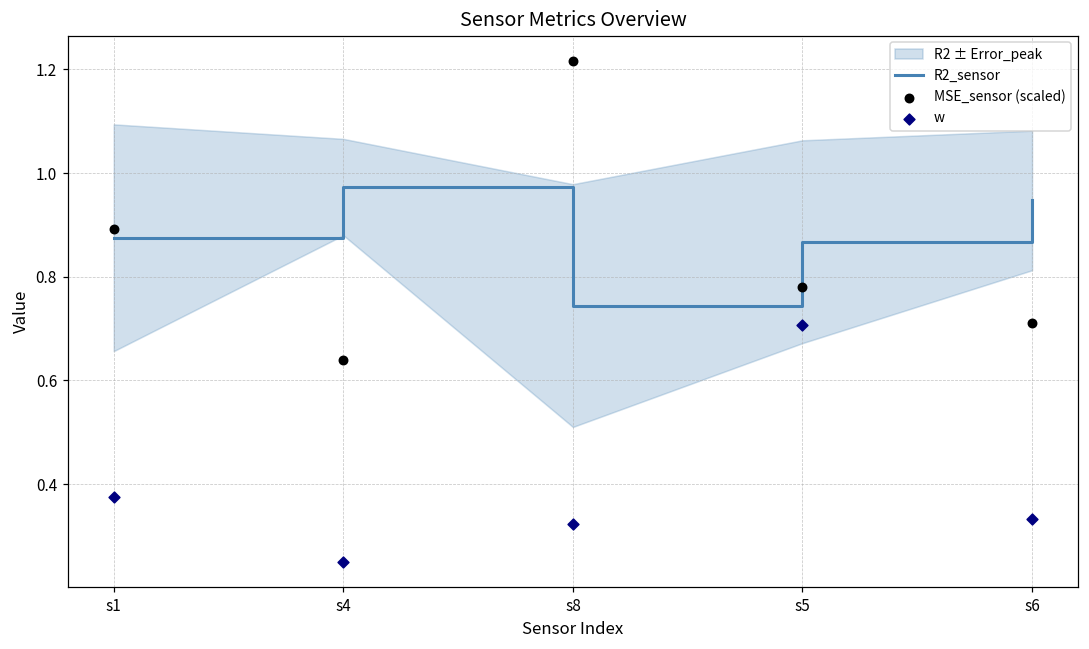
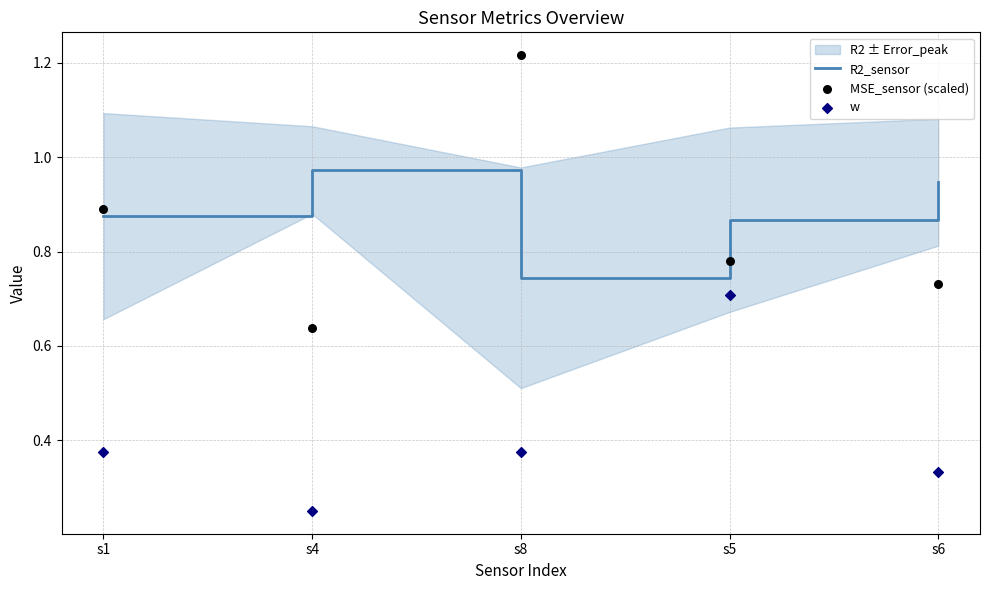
w, s8: 0.32 -> 0.38
MSE_sensor (scaled), s6: 0.71 -> 0.73
